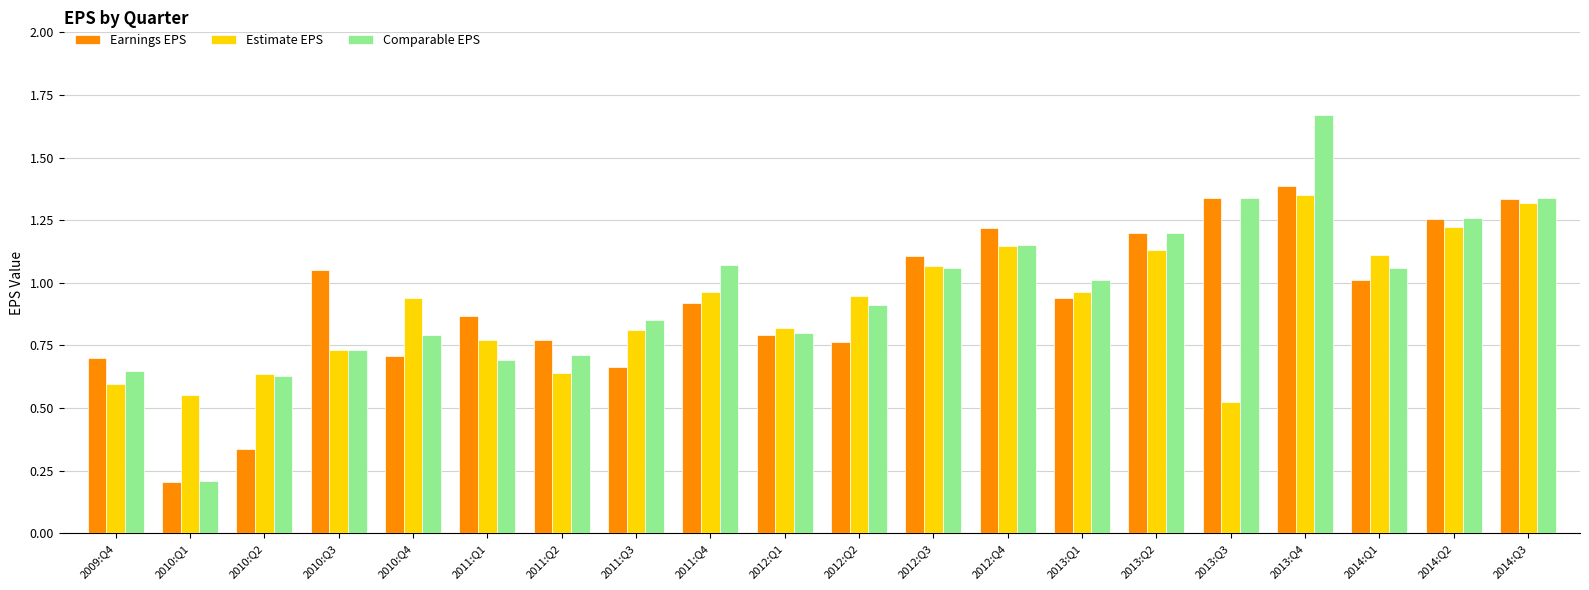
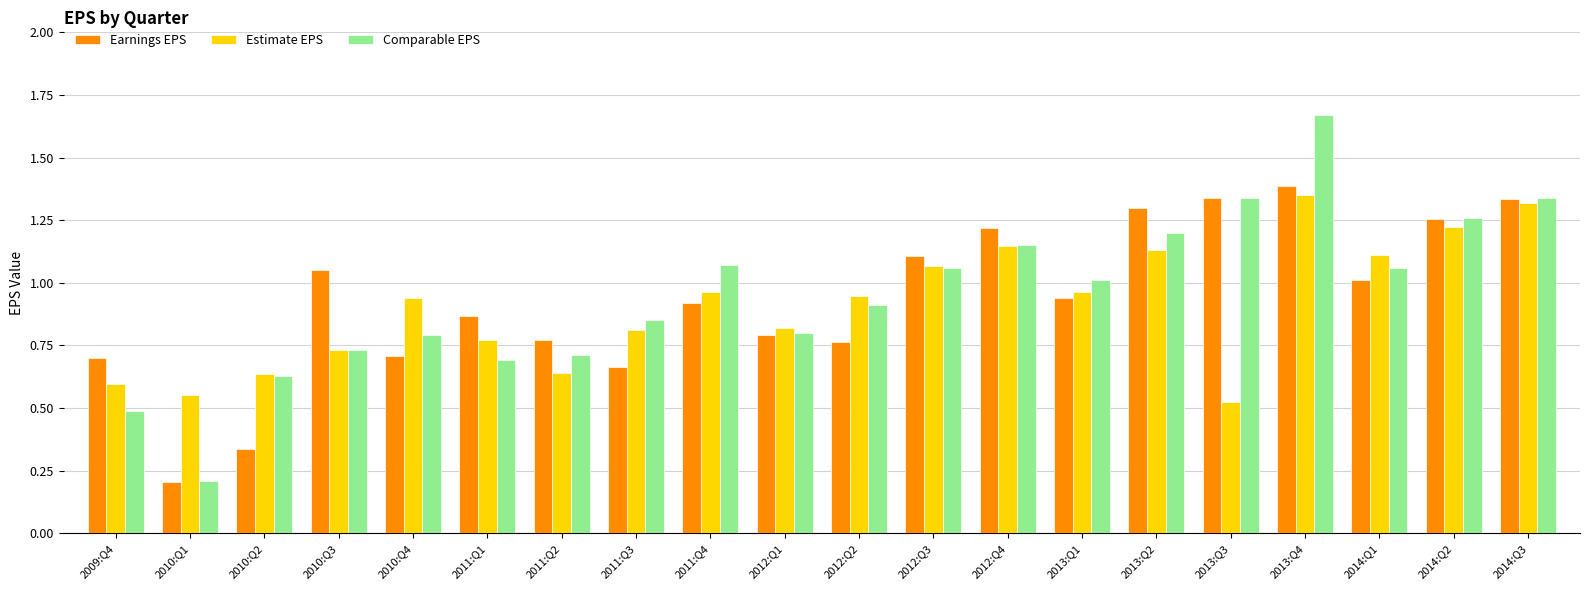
Comparable EPS, 2009:Q4: 0.65 -> 0.49
Earnings EPS, 2013:Q2: 1.2 -> 1.3
